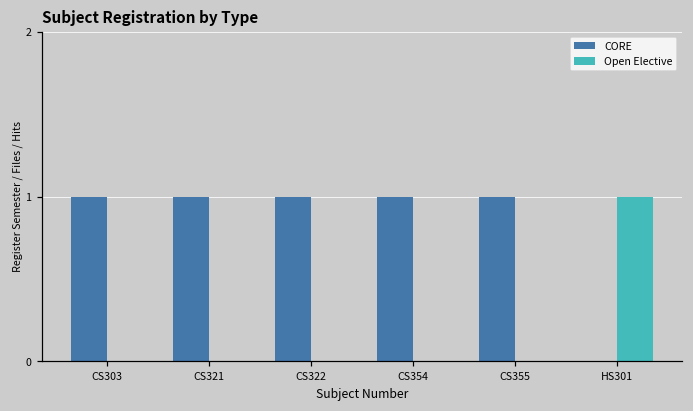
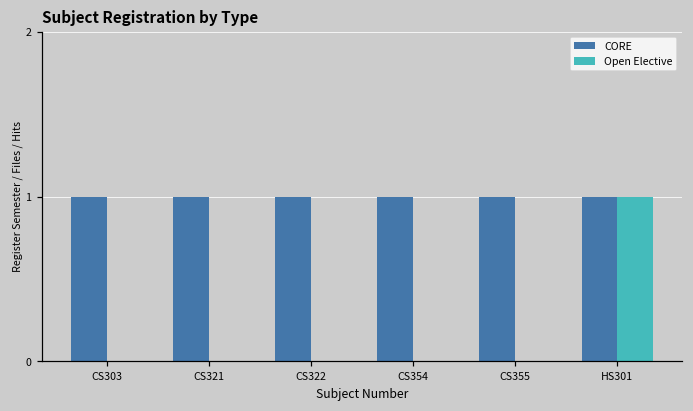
CORE, HS301: 0 -> 1
